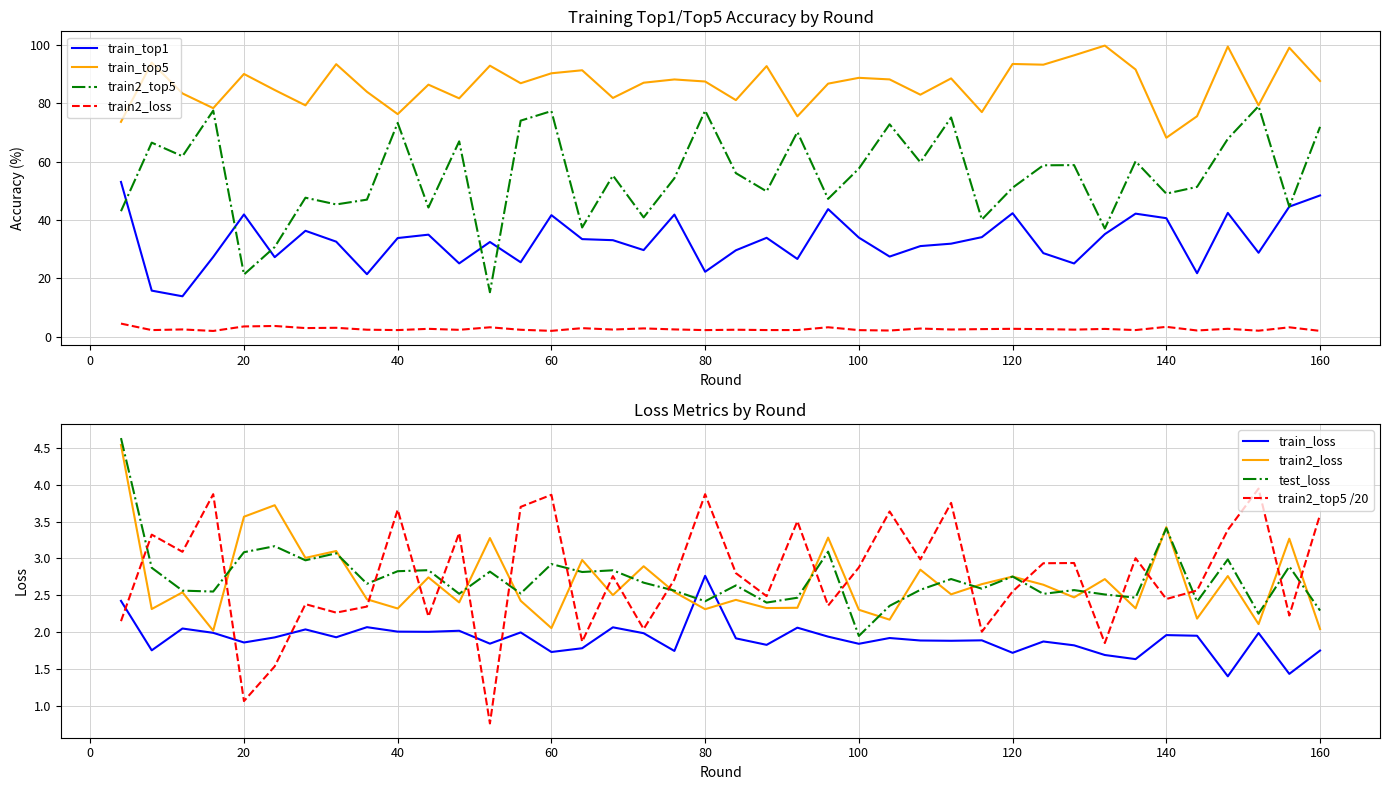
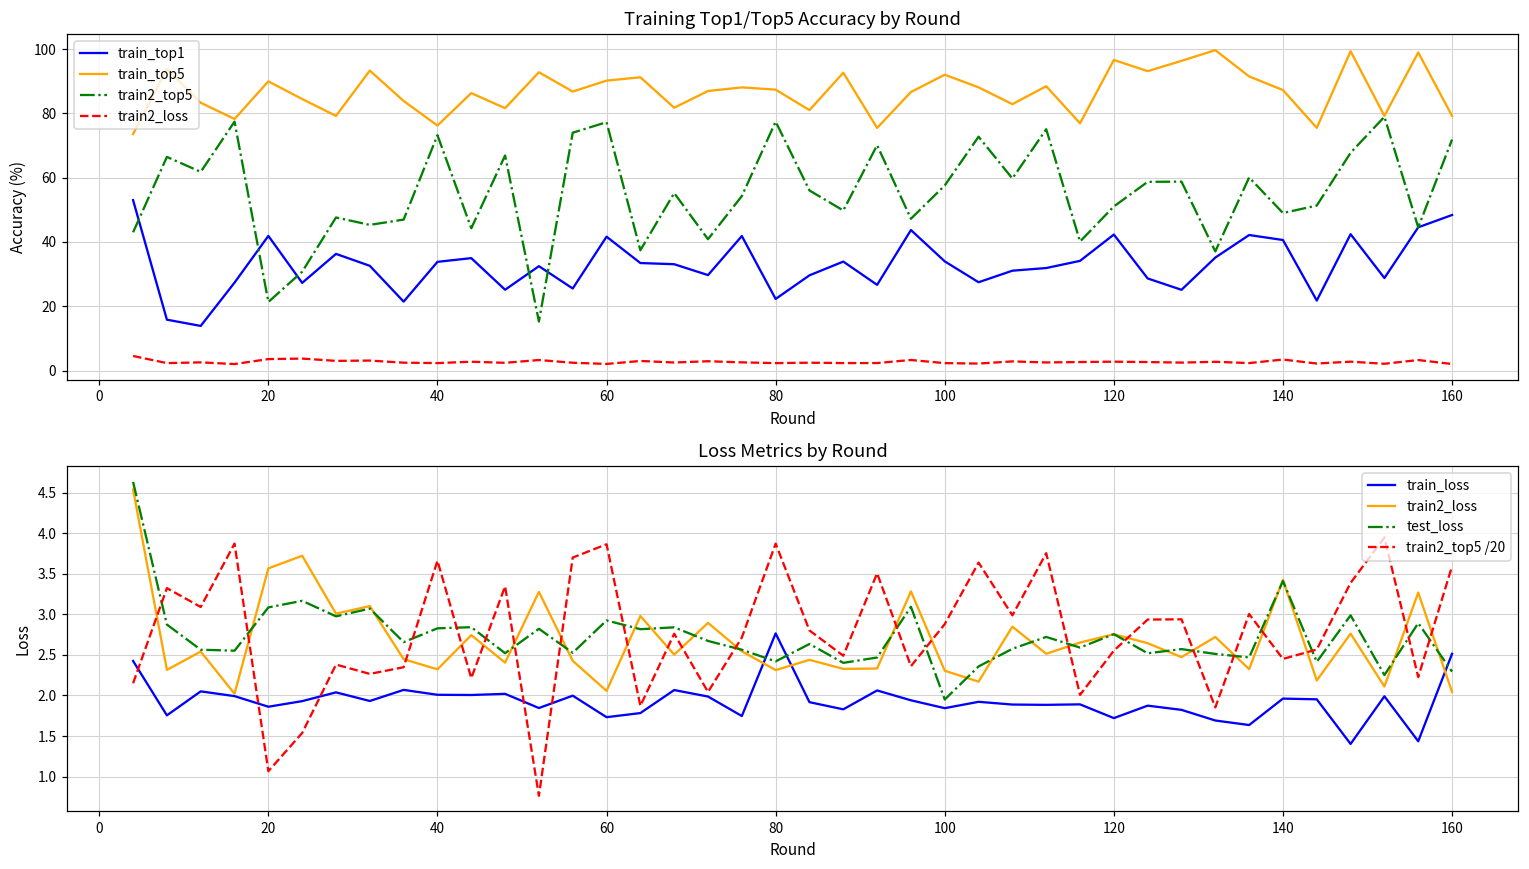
Training Top1/Top5 Accuracy by Round, train_top5, 100: 89 -> 92
Training Top1/Top5 Accuracy by Round, train_top5, 120: 93 -> 97
Training Top1/Top5 Accuracy by Round, train_top5, 140: 68 -> 87
Training Top1/Top5 Accuracy by Round, train_top5, 160: 88 -> 79
Loss Metrics by Round, train_loss, 160: 1.8 -> 2.5
